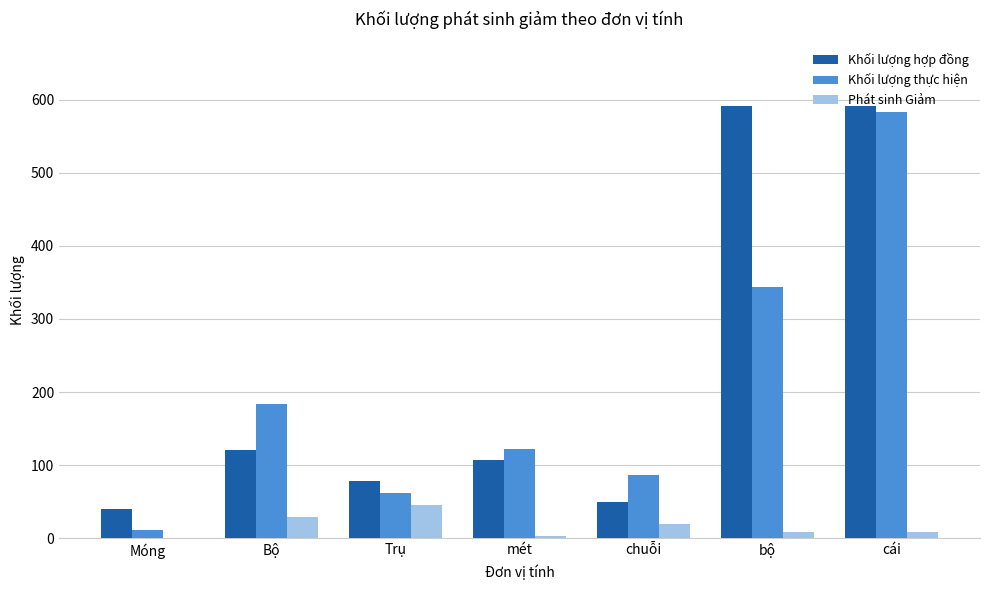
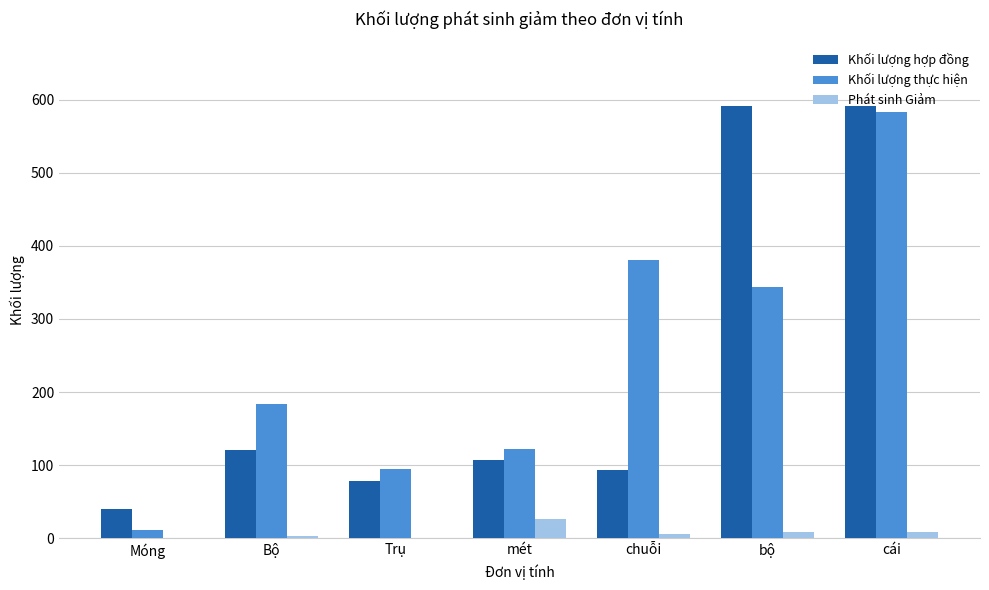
Phát sinh Giảm, Bộ: 30 -> 0
Khối lượng thực hiện, Trụ: 60 -> 100
Phát sinh Giảm, Trụ: 50 -> 0
Phát sinh Giảm, mét: 0 -> 30
Khối lượng hợp đồng, chuỗi: 50 -> 90
Khối lượng thực hiện, chuỗi: 90 -> 380
Phát sinh Giảm, chuỗi: 20 -> 10
